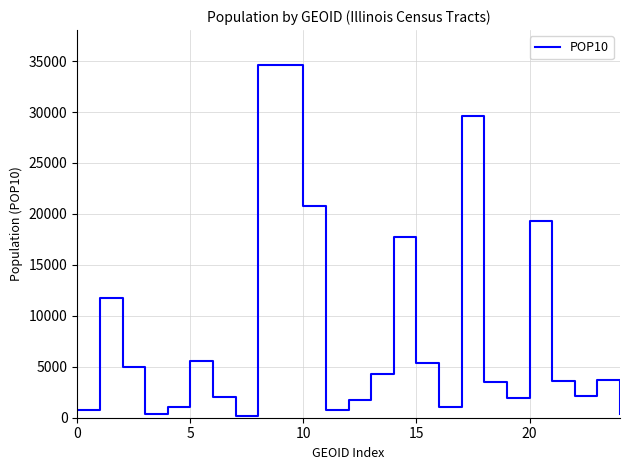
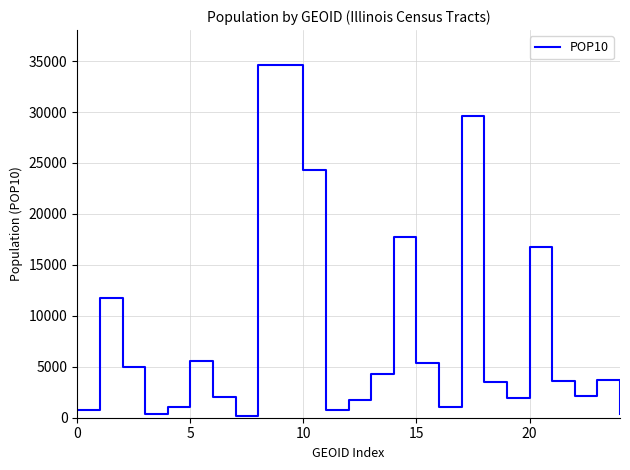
10: 20800 -> 24300
20: 19300 -> 16800
